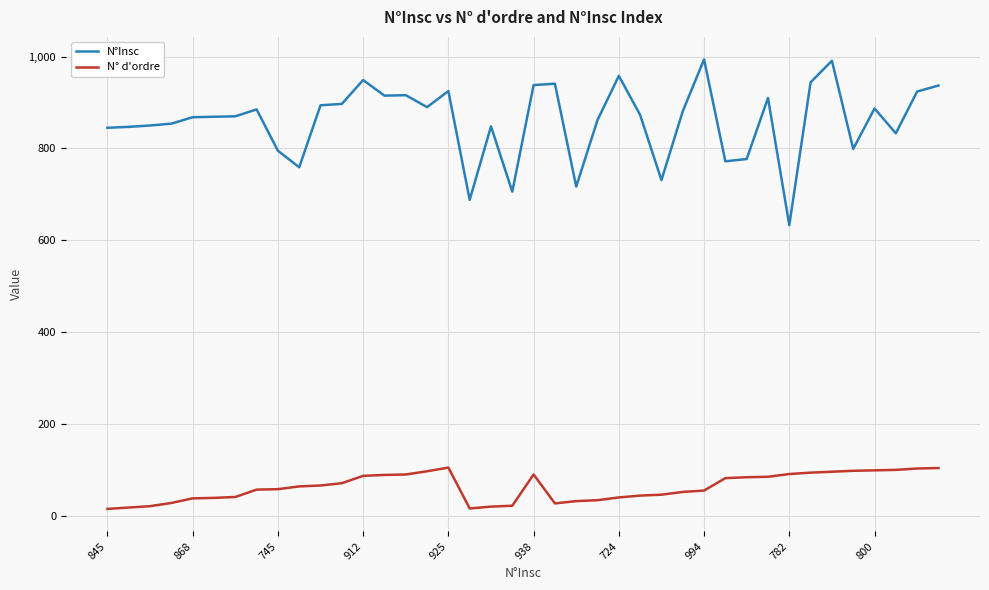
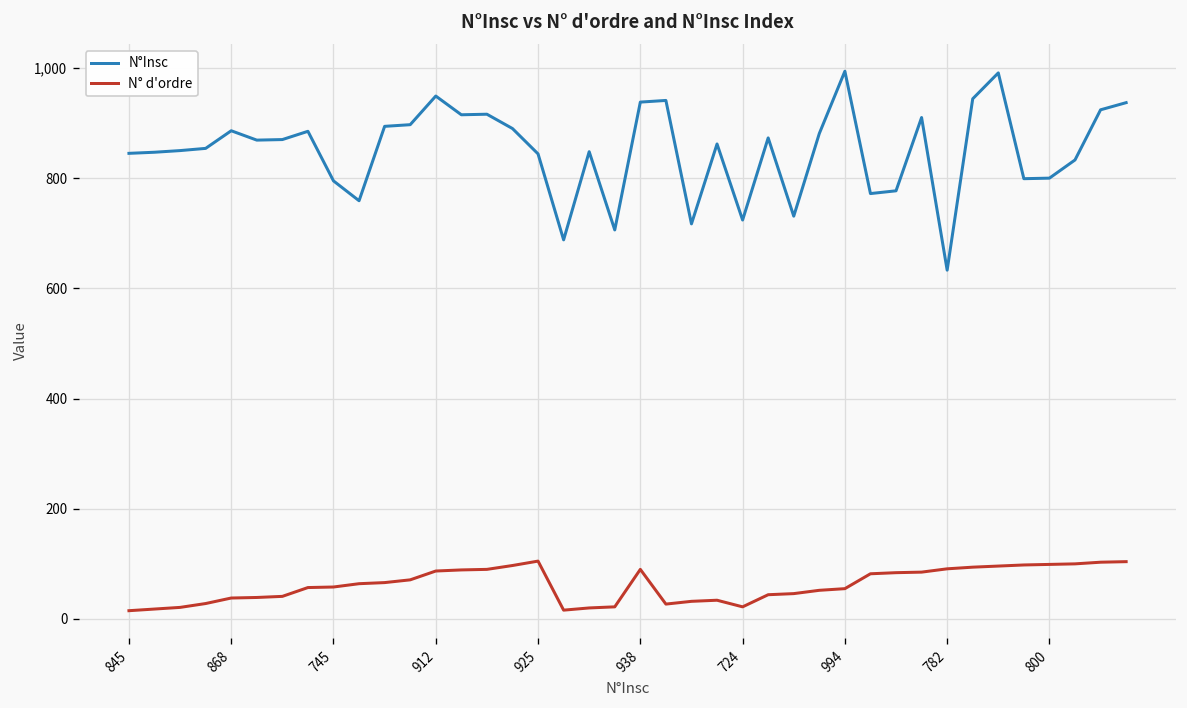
N°Insc, 868: 870 -> 890
N°Insc, 925: 930 -> 840
N°Insc, 724: 960 -> 720
N° d'ordre, 724: 40 -> 20
N°Insc, 800: 890 -> 800
